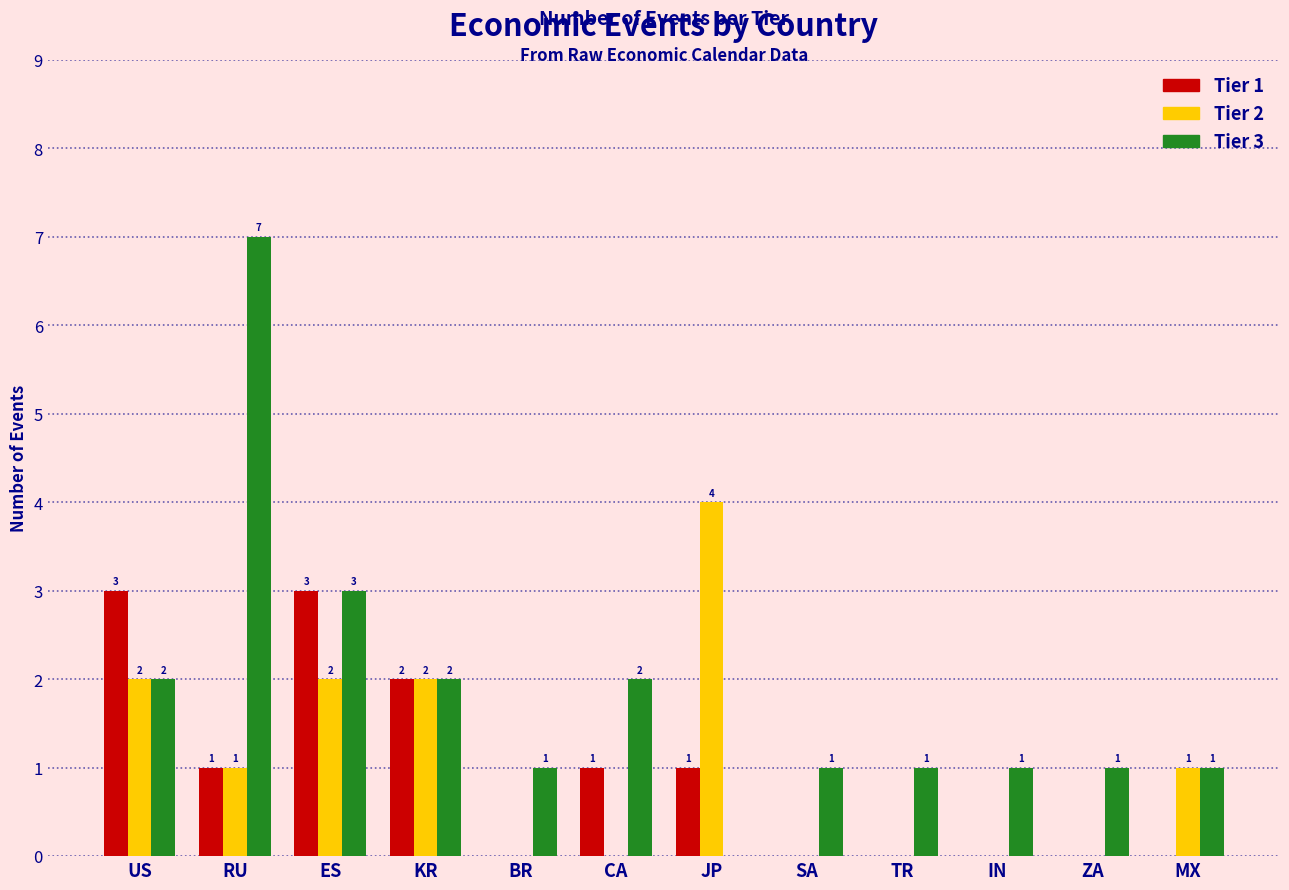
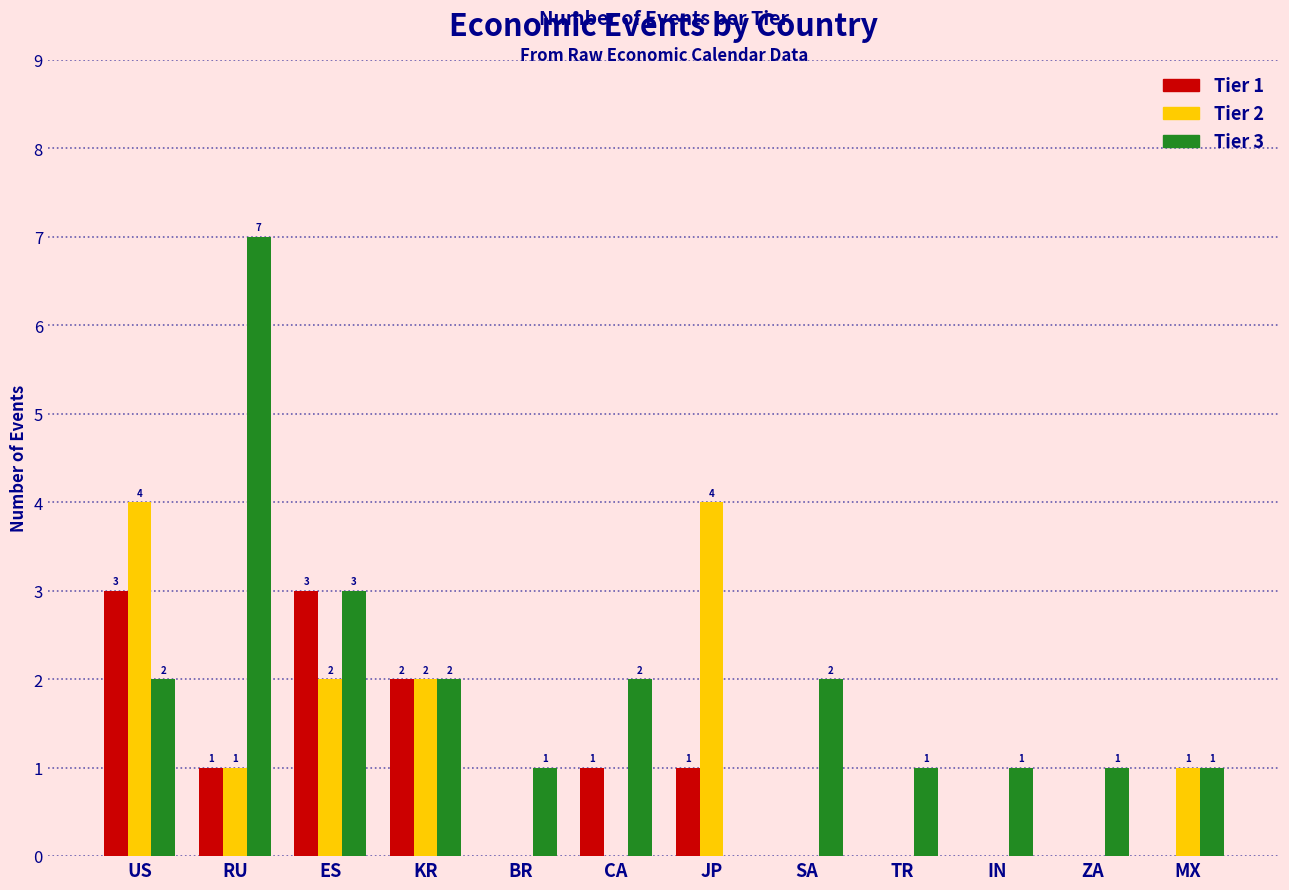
Tier 2, US: 2 -> 4
Tier 3, SA: 1 -> 2
